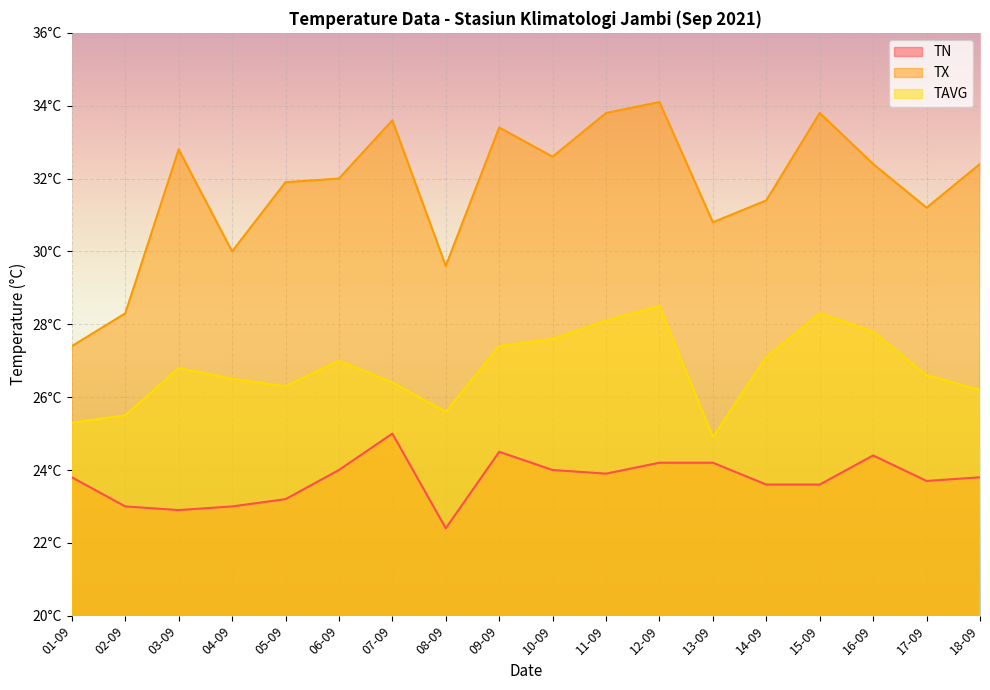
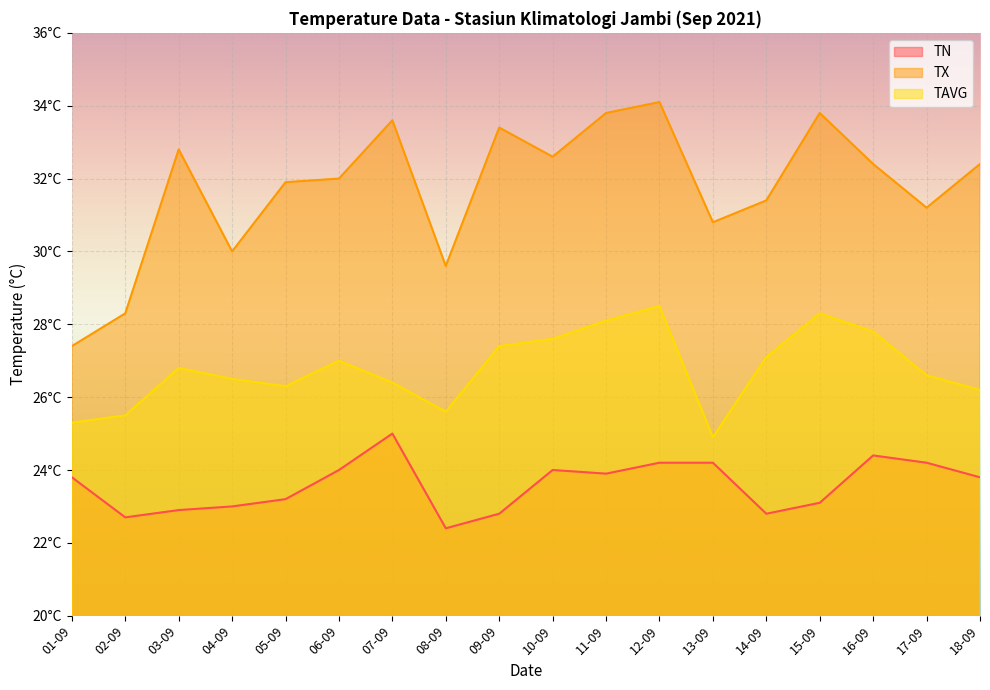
TN, 02-09: 23.0°C -> 22.7°C
TN, 09-09: 24.5°C -> 22.8°C
TN, 14-09: 23.6°C -> 22.8°C
TN, 15-09: 23.6°C -> 23.1°C
TN, 17-09: 23.7°C -> 24.2°C
